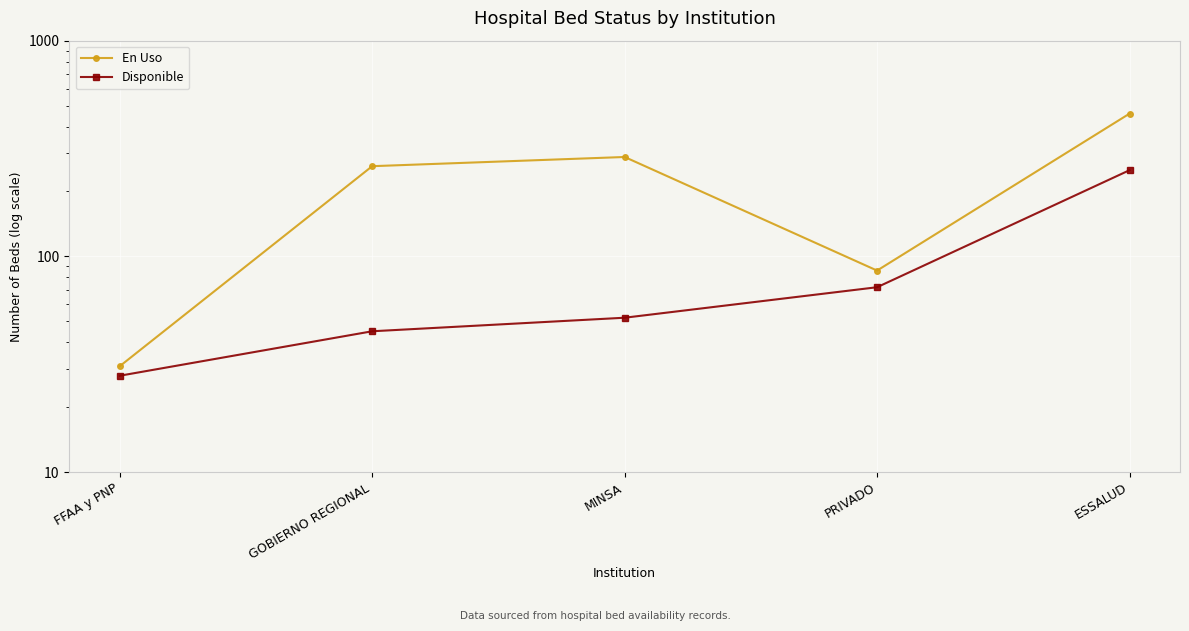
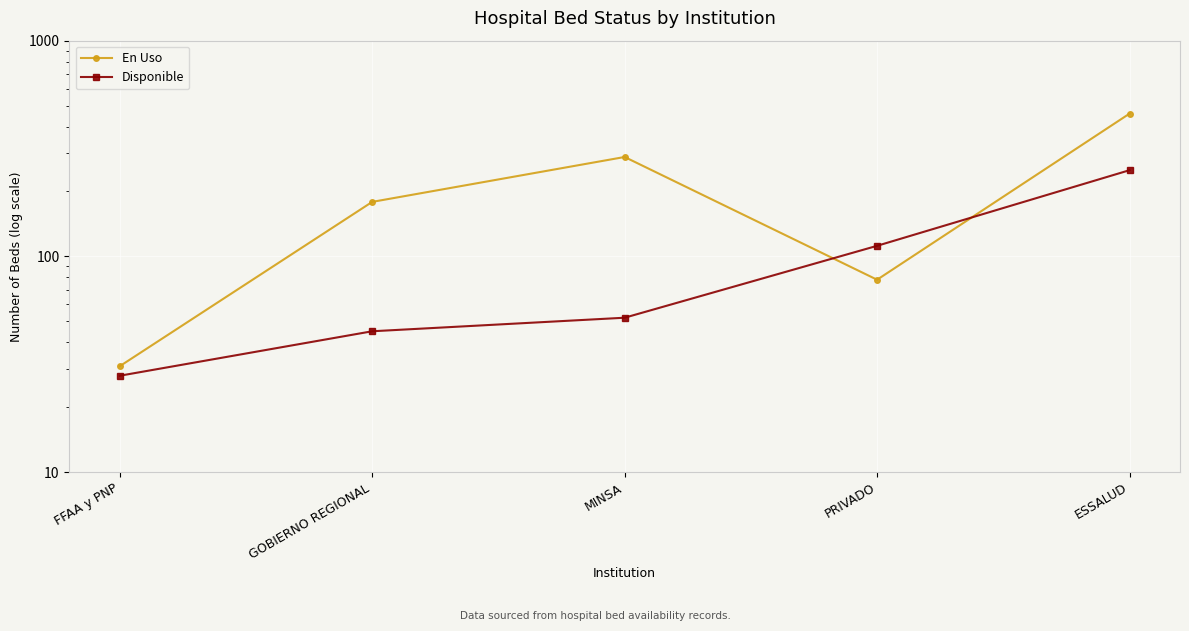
En Uso, GOBIERNO REGIONAL: 260 -> 180
En Uso, PRIVADO: 86 -> 78
Disponible, PRIVADO: 72 -> 110
